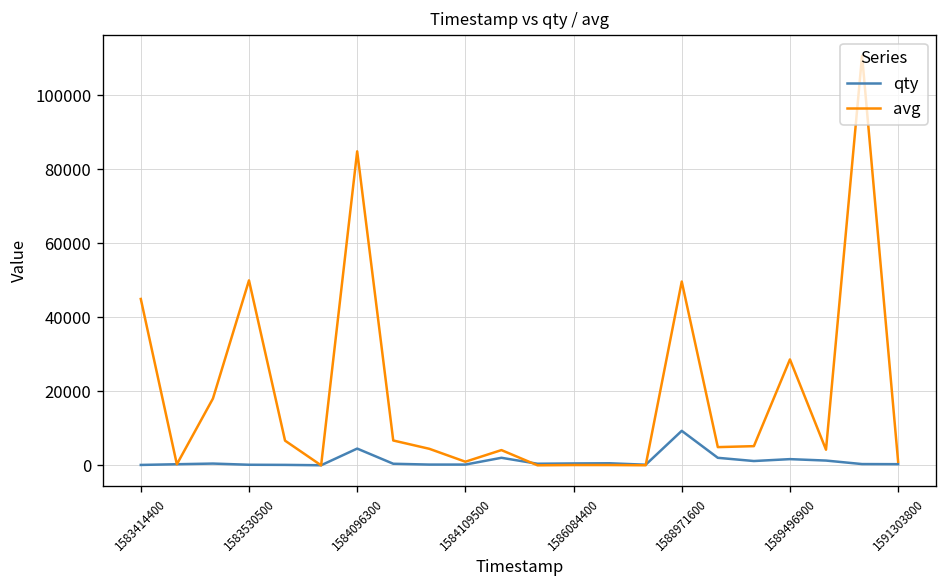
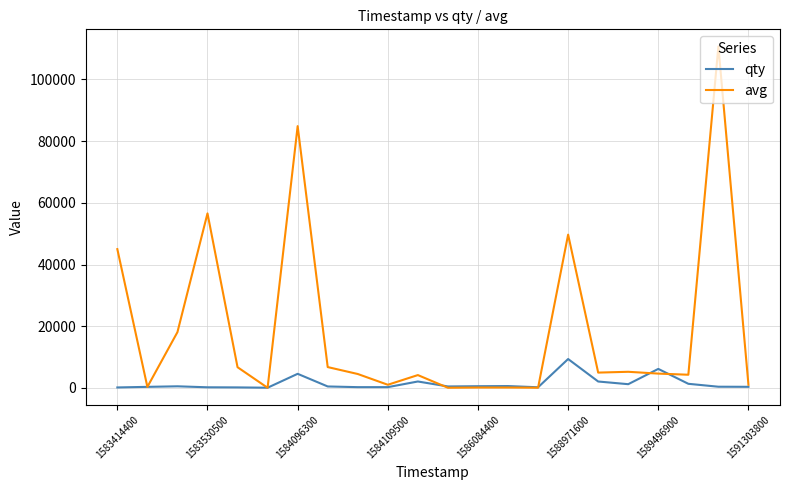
avg, 1583530500: 50000 -> 57000
qty, 1589496900: 2000 -> 6000
avg, 1589496900: 29000 -> 5000
